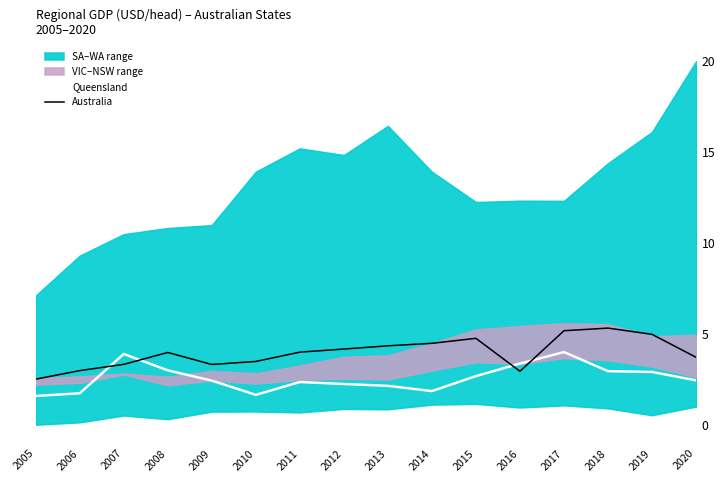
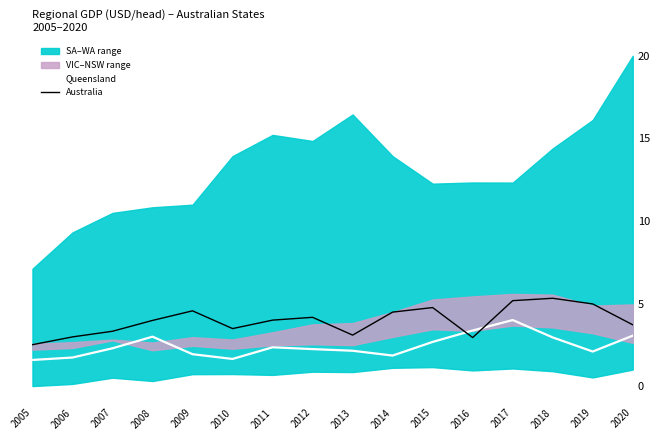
Queensland, 2007: 3.9 -> 2.3
Queensland, 2009: 2.4 -> 1.9
Australia, 2009: 3.3 -> 4.6
Australia, 2013: 4.3 -> 3.1
Queensland, 2019: 2.9 -> 2.1
Queensland, 2020: 2.4 -> 3.1
